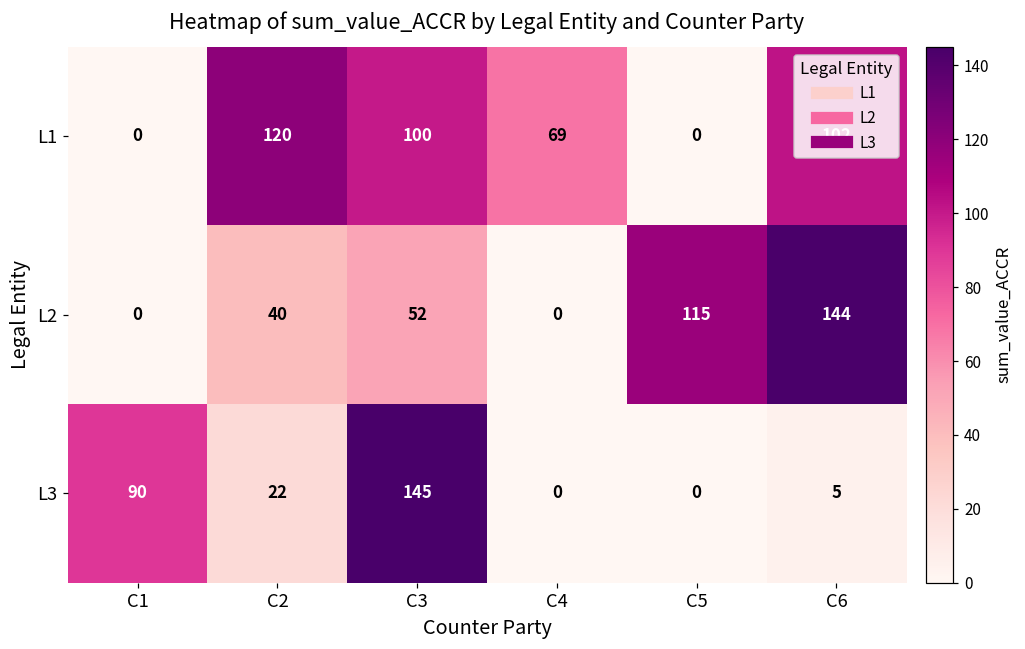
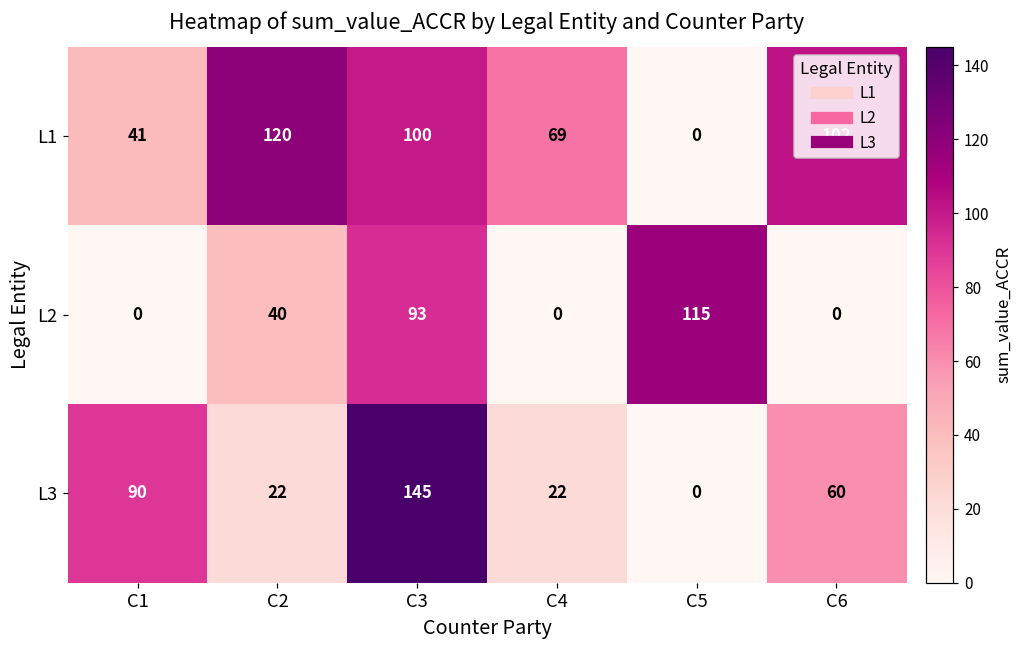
L1, C1: 0 -> 41
L2, C3: 52 -> 93
L2, C6: 144 -> 0
L3, C4: 0 -> 22
L3, C6: 5 -> 60
